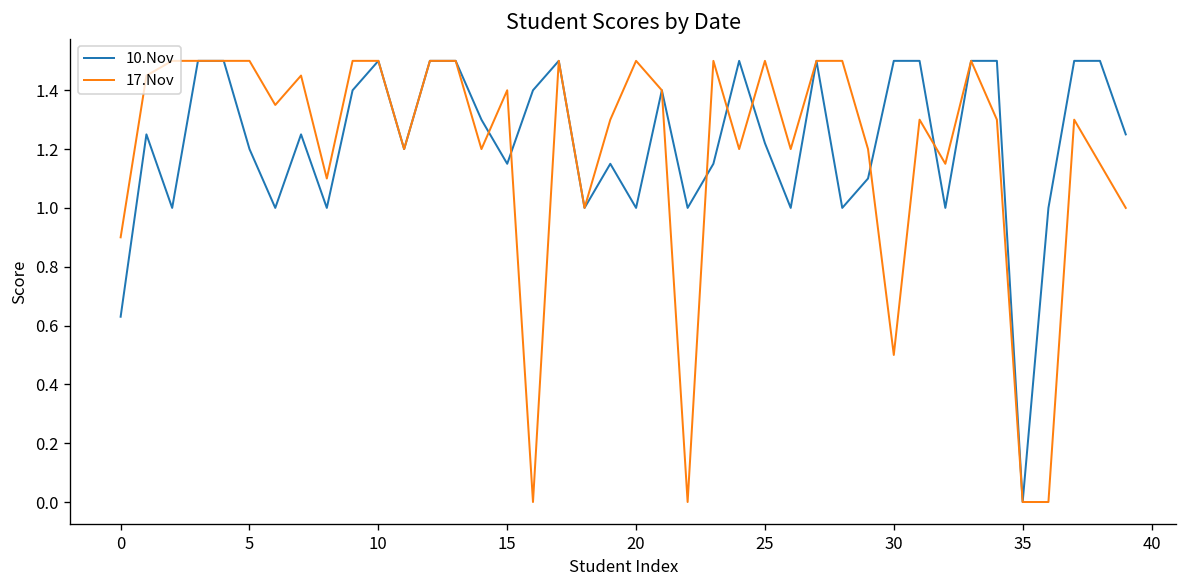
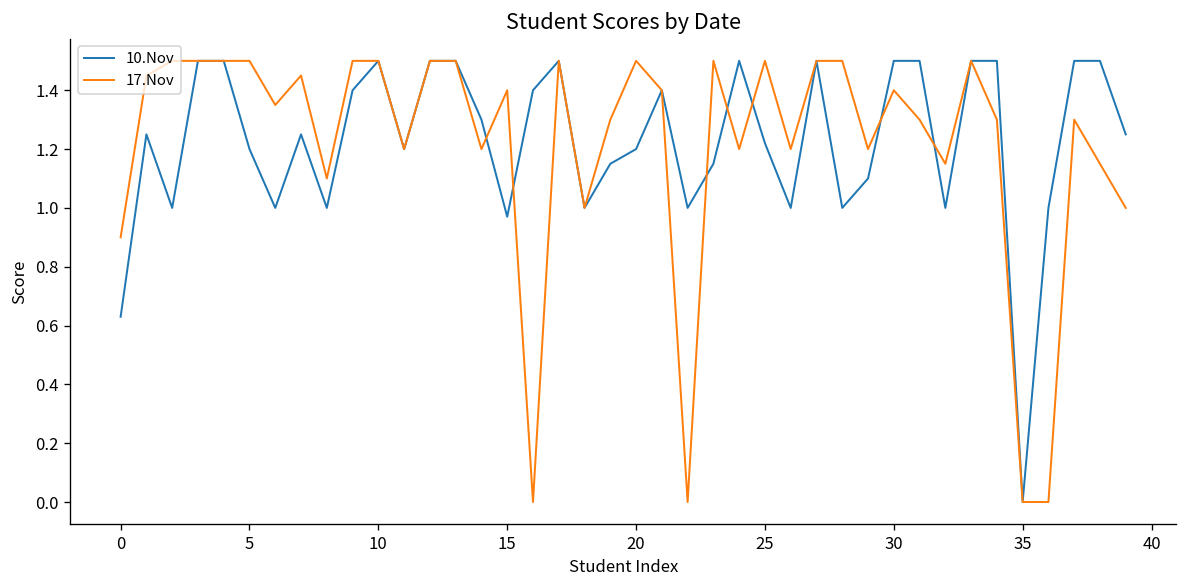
10.Nov, 15: 1.15 -> 0.97
10.Nov, 20: 1.0 -> 1.2
17.Nov, 30: 0.5 -> 1.4
